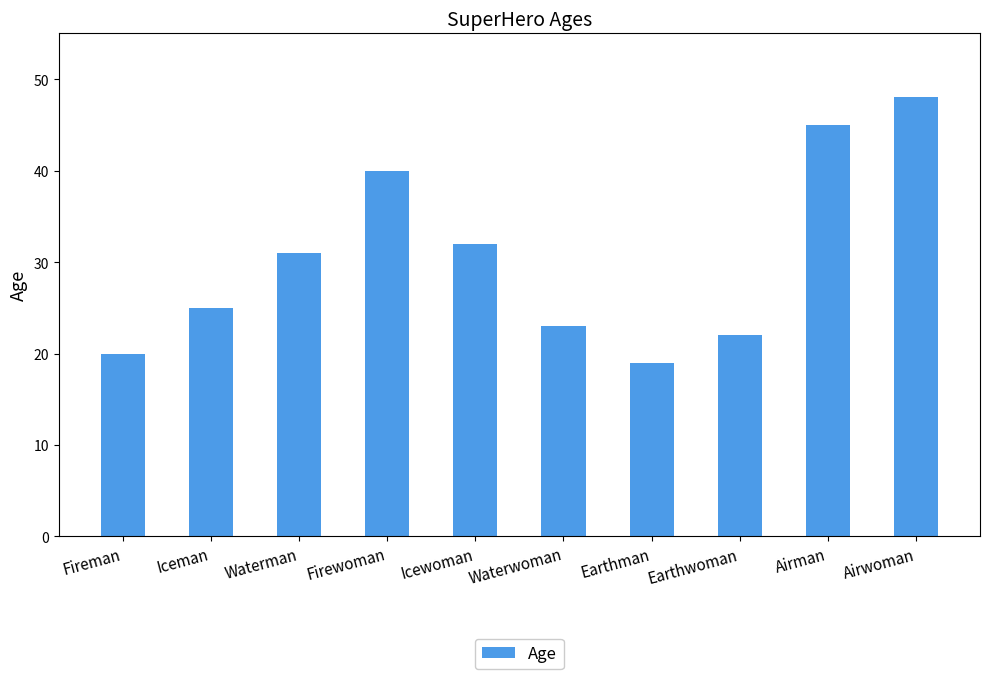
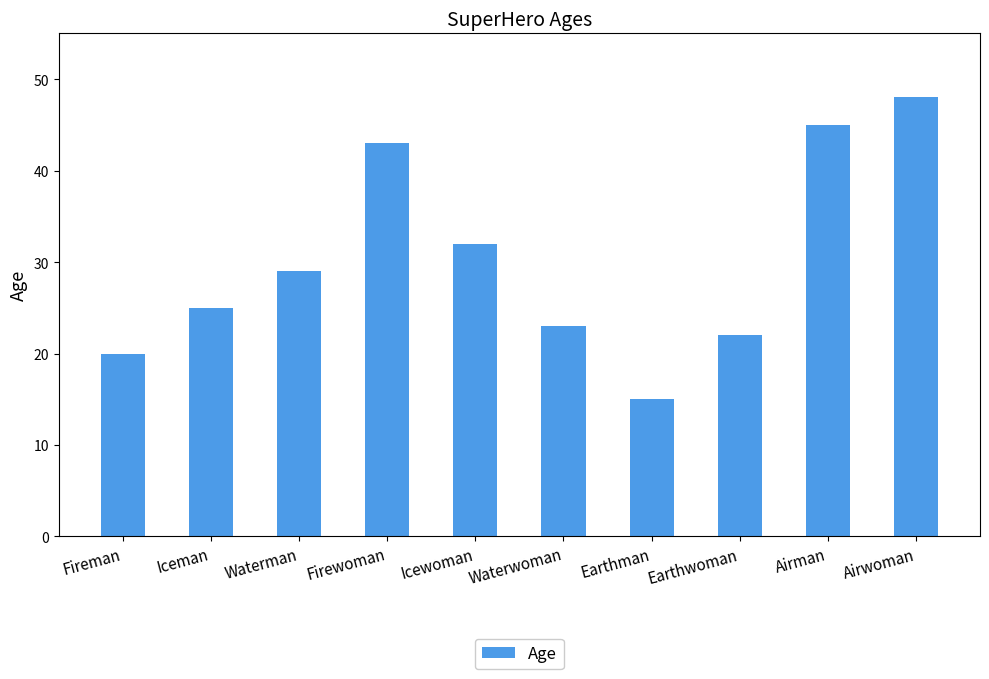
Waterman: 31 -> 29
Firewoman: 40 -> 43
Earthman: 19 -> 15
